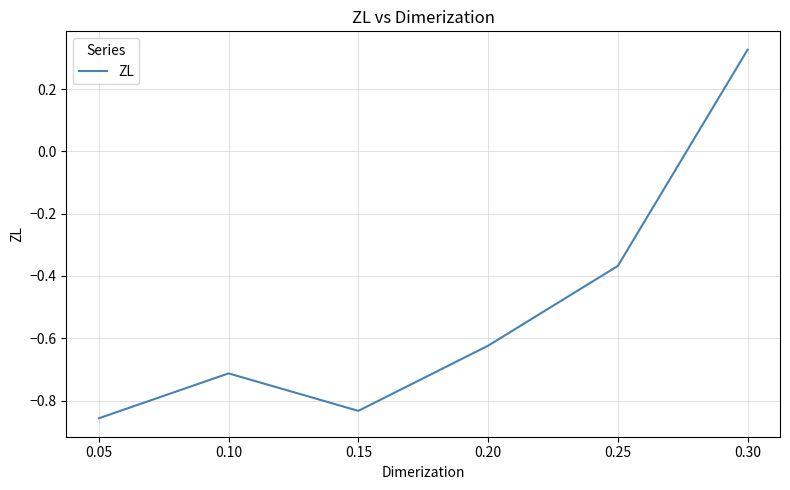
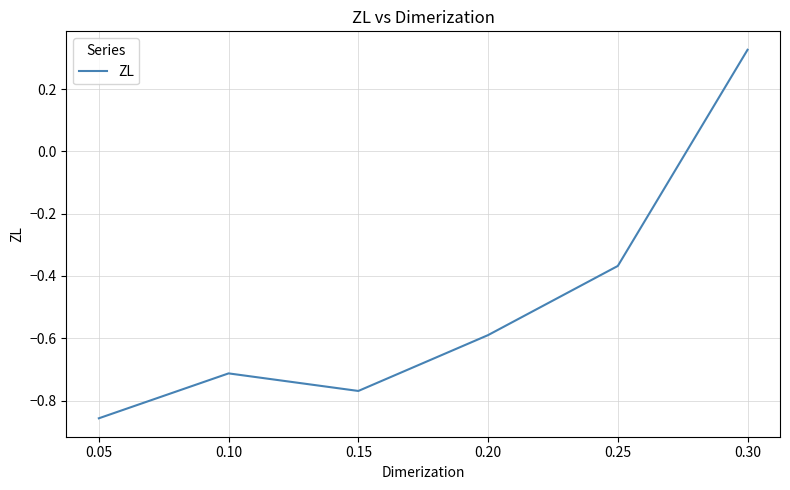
0.15: -0.83 -> -0.77
0.20: -0.62 -> -0.59
